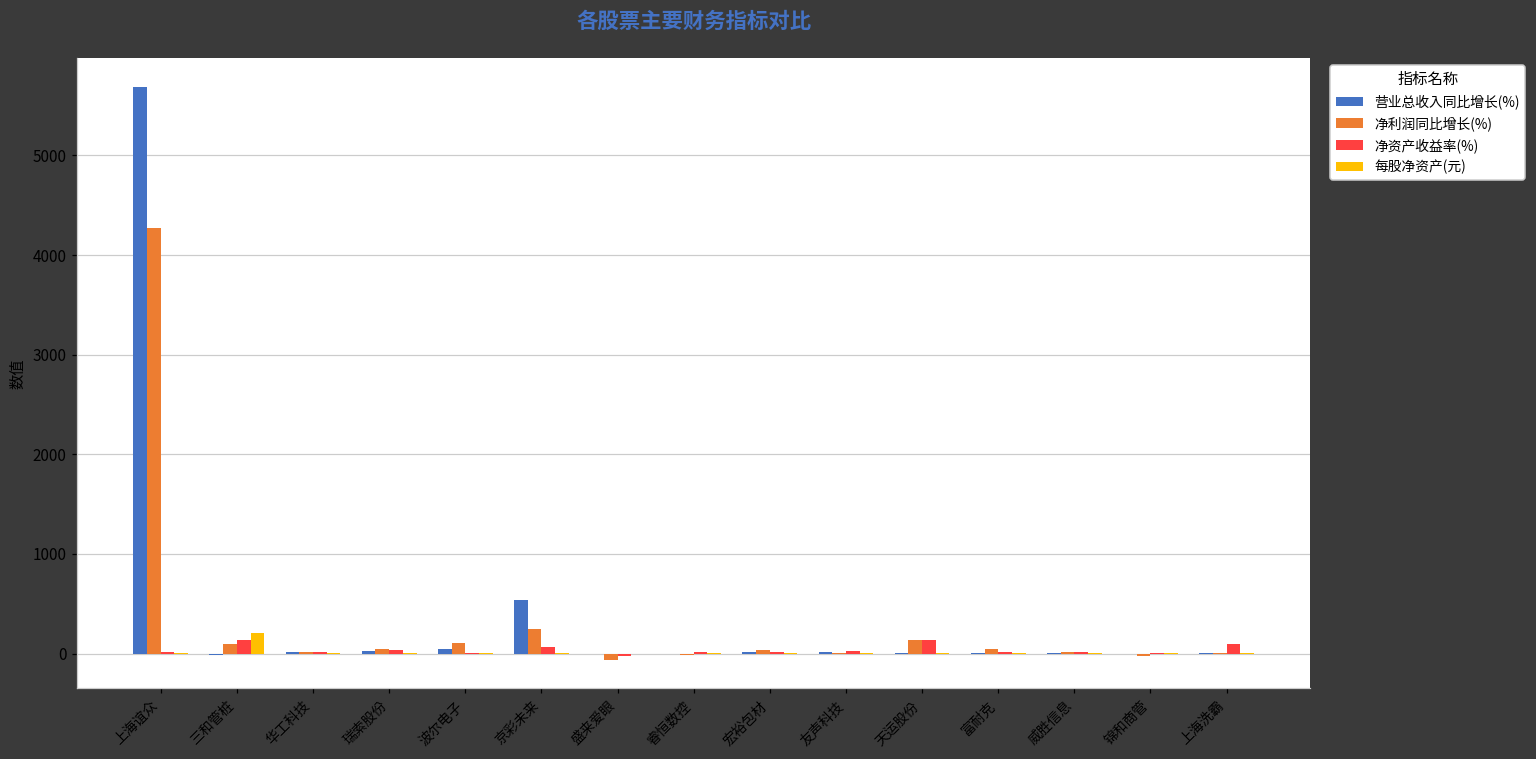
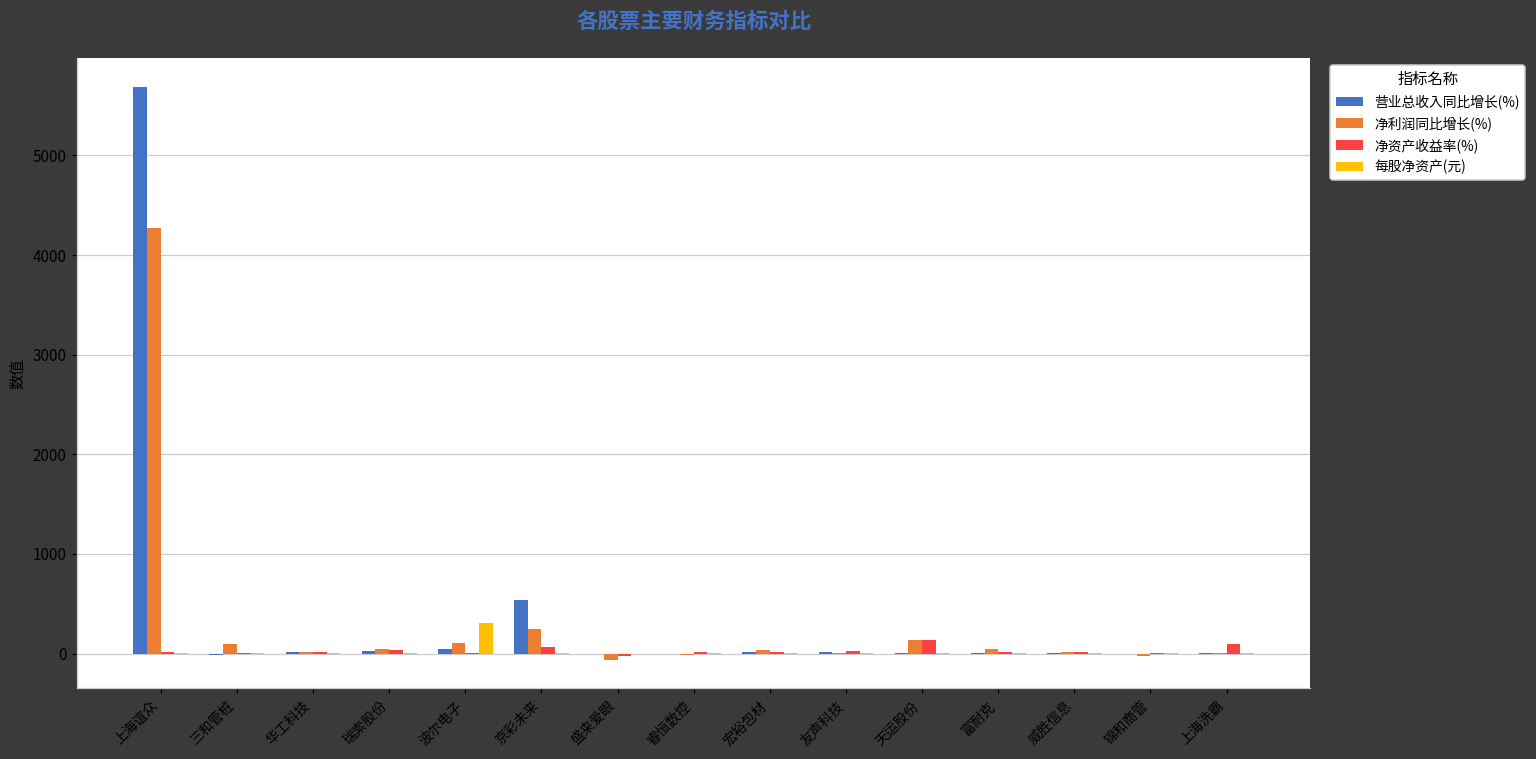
净资产收益率(%), 三和管桩: 100 -> 0
每股净资产(元), 三和管桩: 200 -> 0
每股净资产(元), 波尔电子: 0 -> 300
